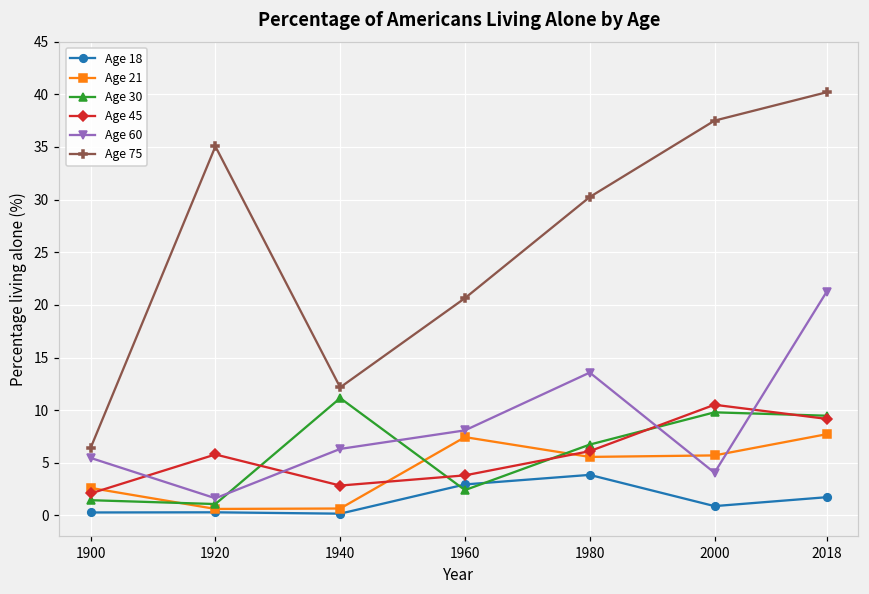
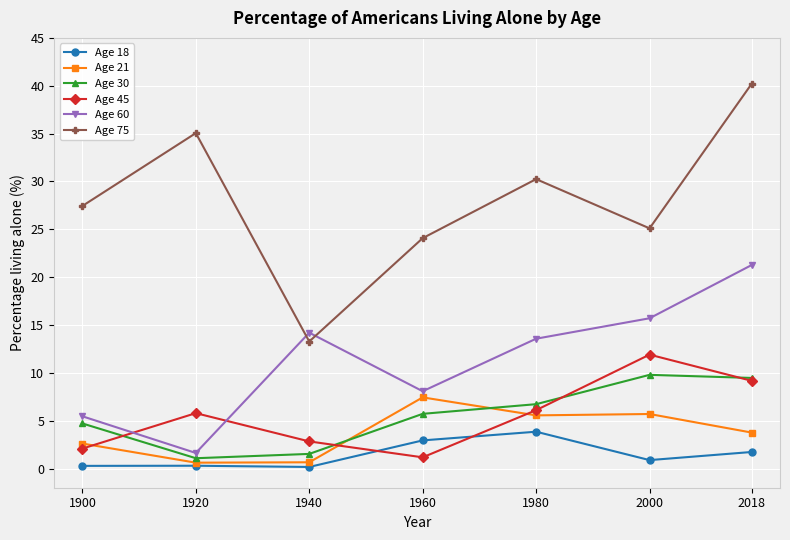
Age 30, 1900: 1 -> 5
Age 75, 1900: 6 -> 27
Age 30, 1940: 11 -> 2
Age 60, 1940: 6 -> 14
Age 75, 1940: 12 -> 13
Age 30, 1960: 2 -> 6
Age 45, 1960: 4 -> 1
Age 75, 1960: 21 -> 24
Age 45, 2000: 11 -> 12
Age 60, 2000: 4 -> 16
Age 75, 2000: 38 -> 25
Age 21, 2018: 8 -> 4
